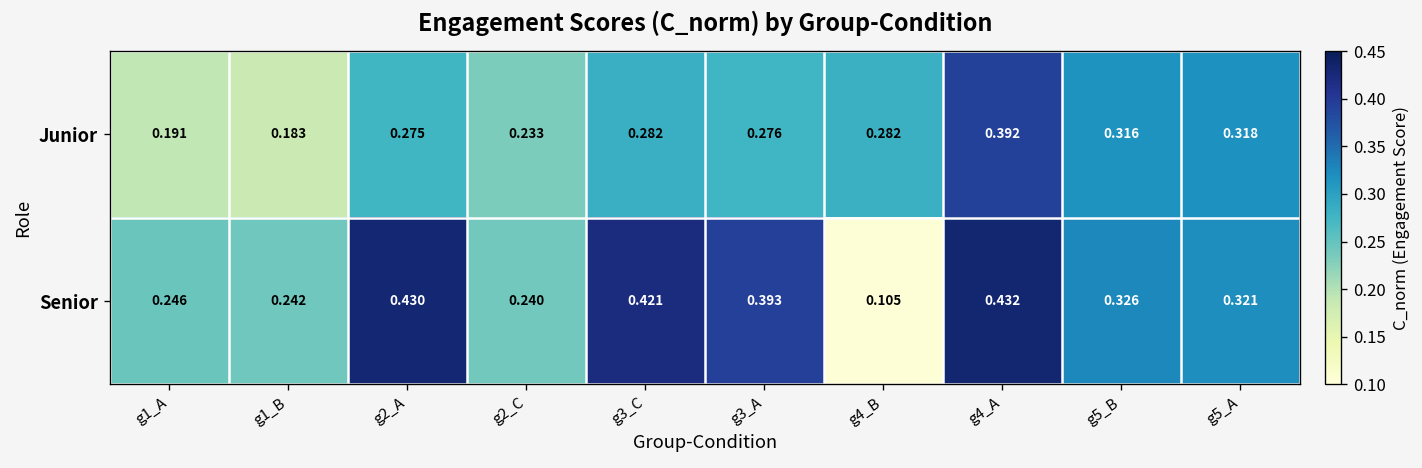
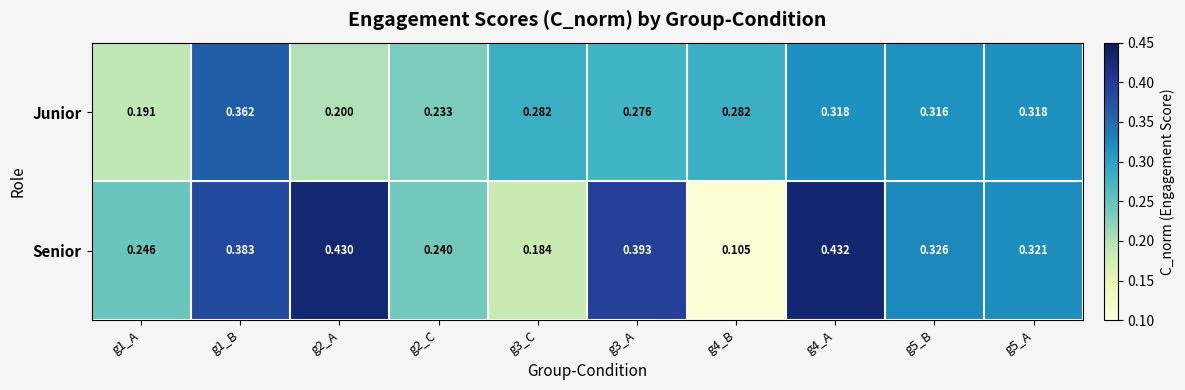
Junior, g1_B: 0.183 -> 0.362
Junior, g2_A: 0.275 -> 0.200
Junior, g4_A: 0.392 -> 0.318
Senior, g1_B: 0.242 -> 0.383
Senior, g3_C: 0.421 -> 0.184
